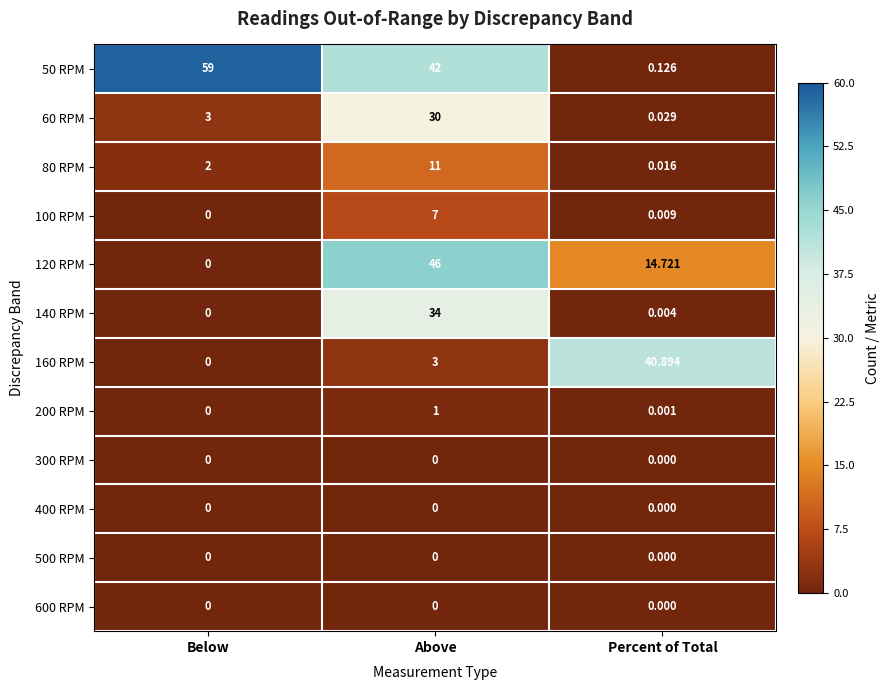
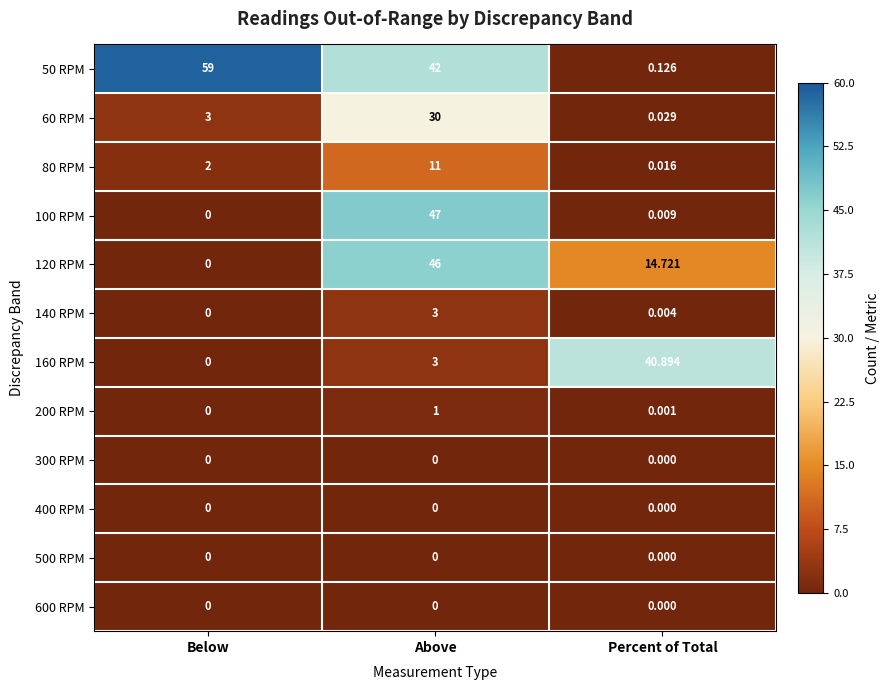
100 RPM, Above: 7 -> 47
140 RPM, Above: 34 -> 3
